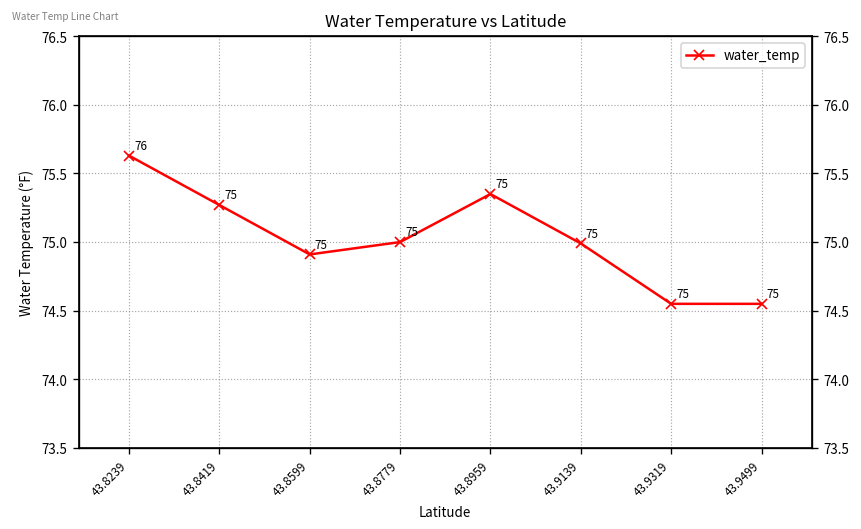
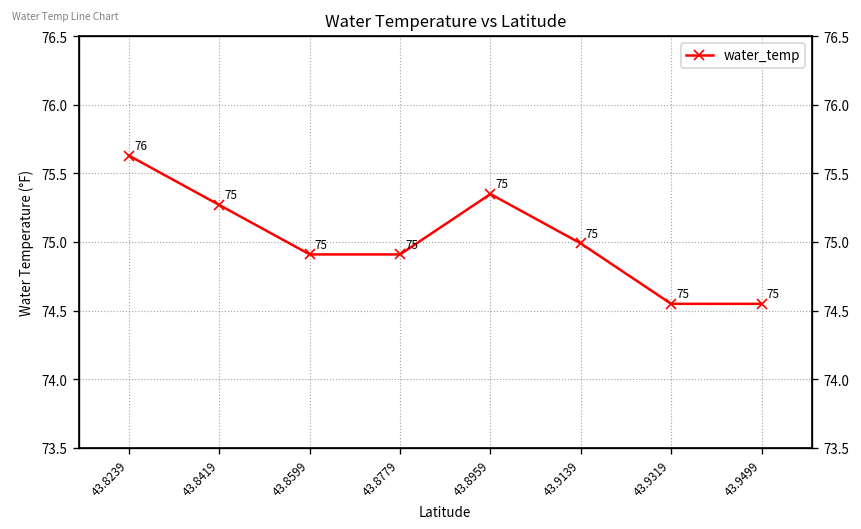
43.8779: 75.00 -> 74.91
